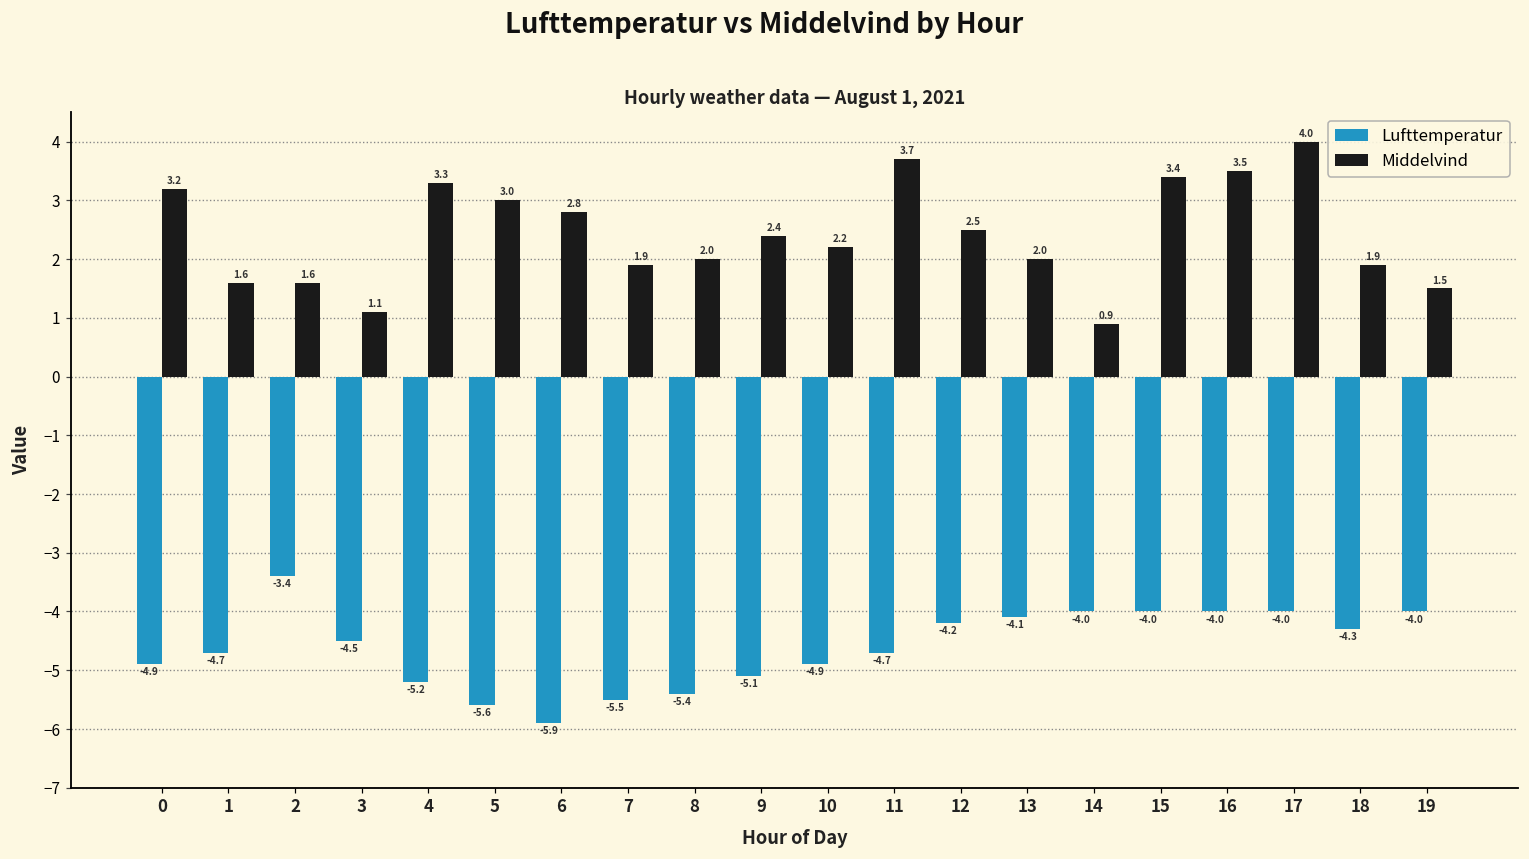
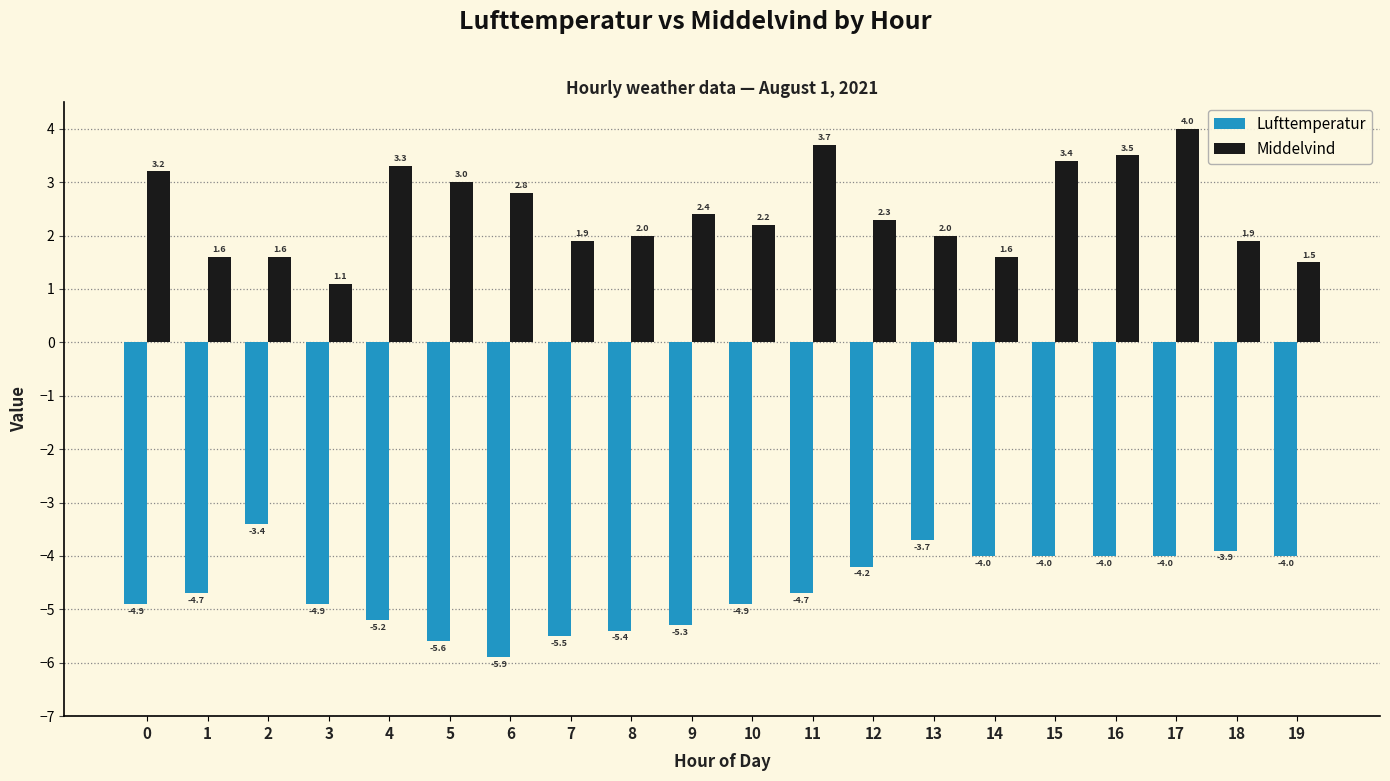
Lufttemperatur, 3: -4.5 -> -4.9
Lufttemperatur, 9: -5.1 -> -5.3
Middelvind, 12: 2.5 -> 2.3
Lufttemperatur, 13: -4.1 -> -3.7
Middelvind, 14: 0.9 -> 1.6
Lufttemperatur, 18: -4.3 -> -3.9
